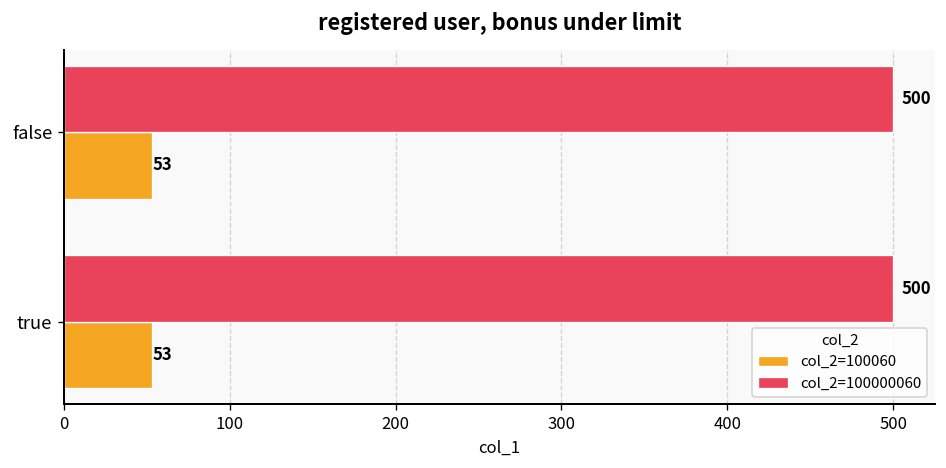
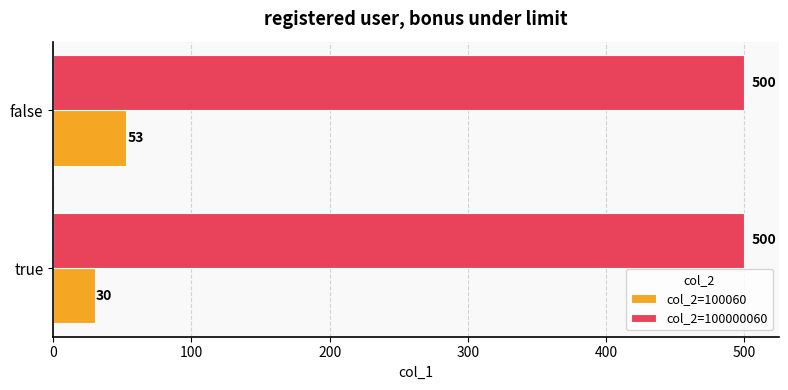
col_2=100060, true: 53 -> 30
